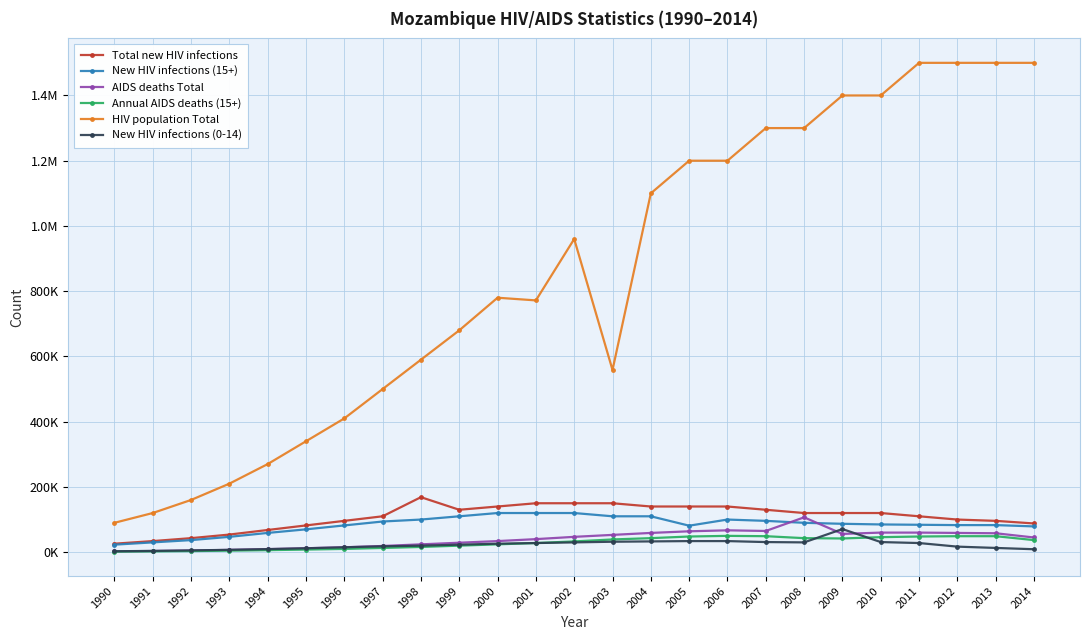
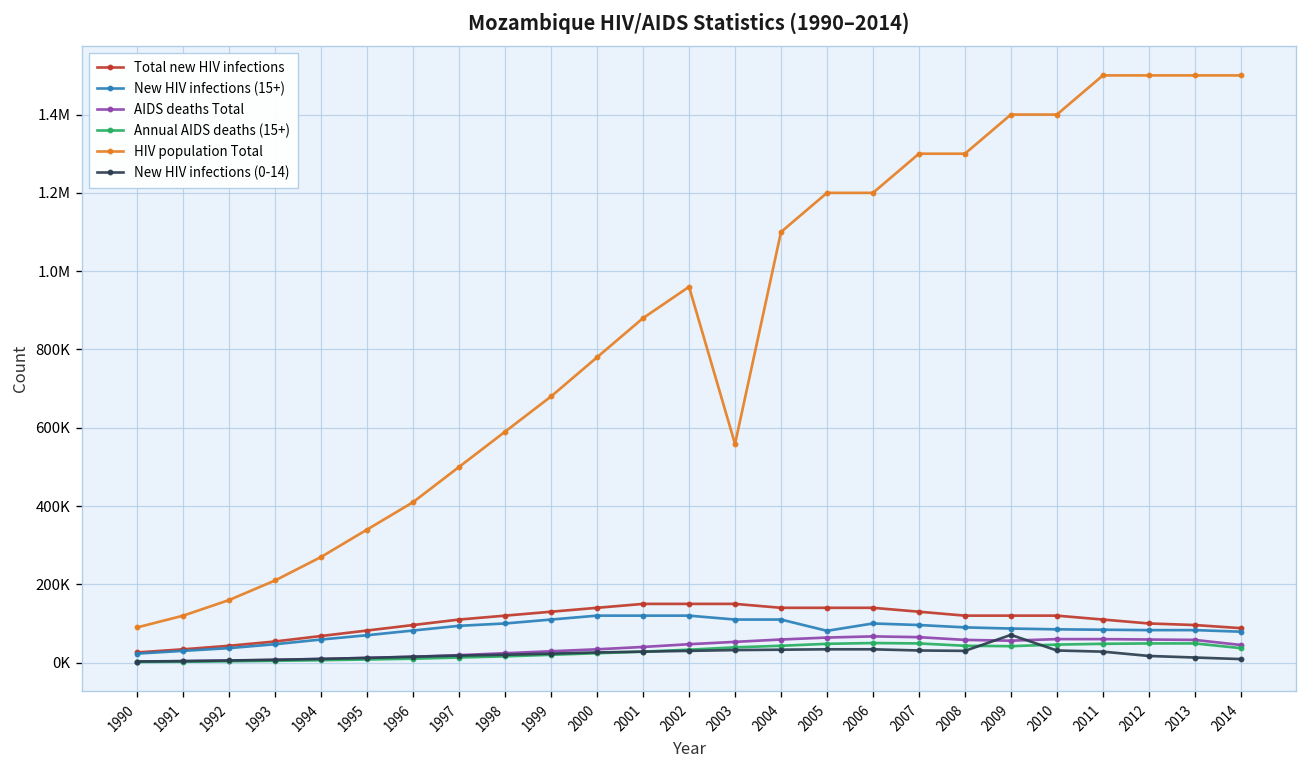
Total new HIV infections, 1998: 170000 -> 120000
HIV population Total, 2001: 770000 -> 880000
AIDS deaths Total, 2008: 110000 -> 60000
